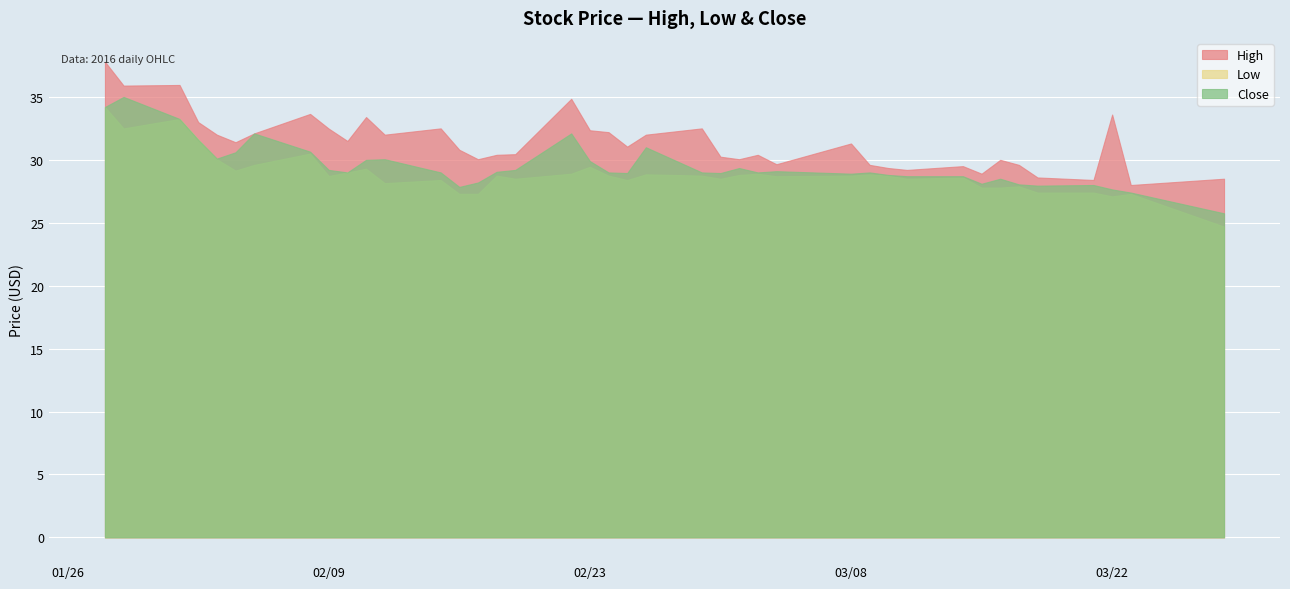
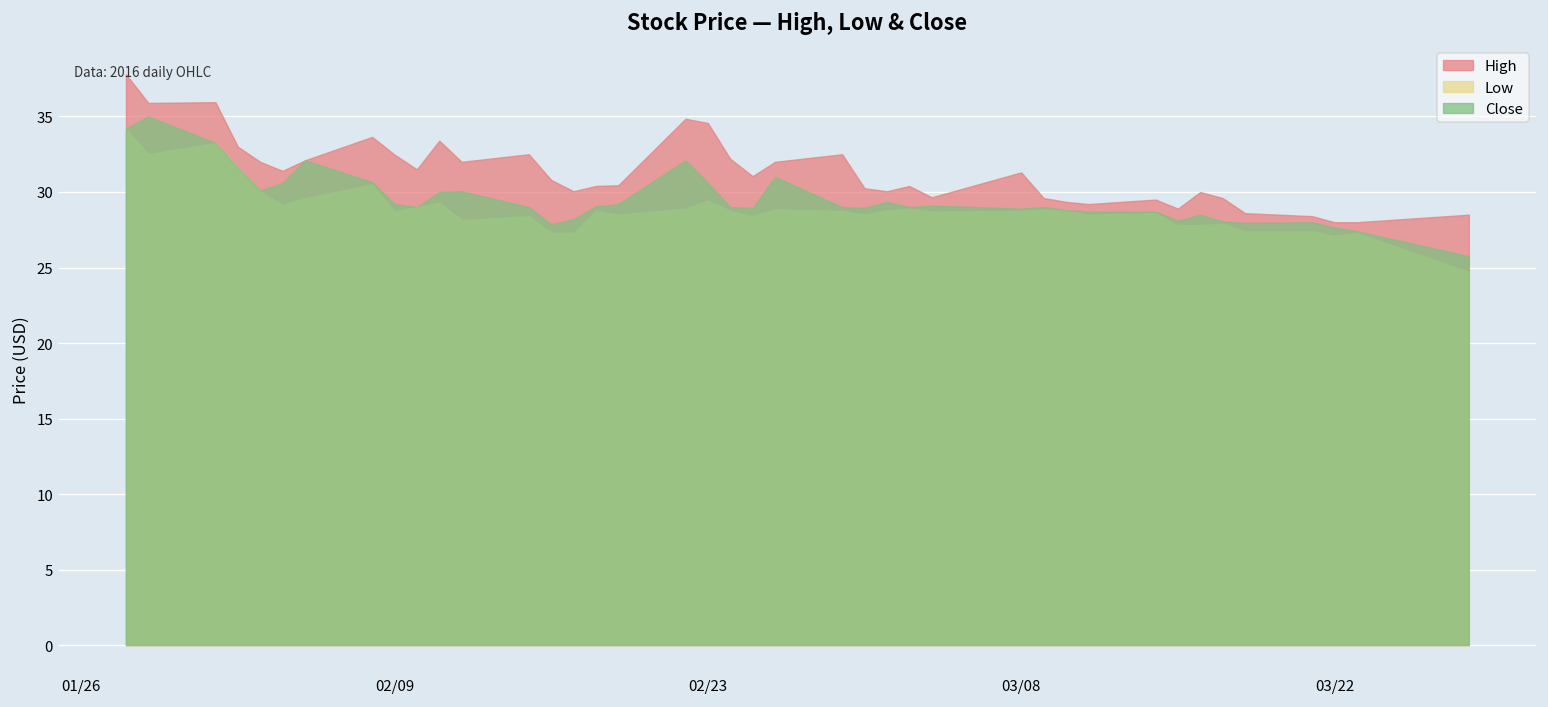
High, 02/23: 32.4 -> 34.6
Close, 02/23: 29.9 -> 30.6
High, 03/22: 33.6 -> 28.0
